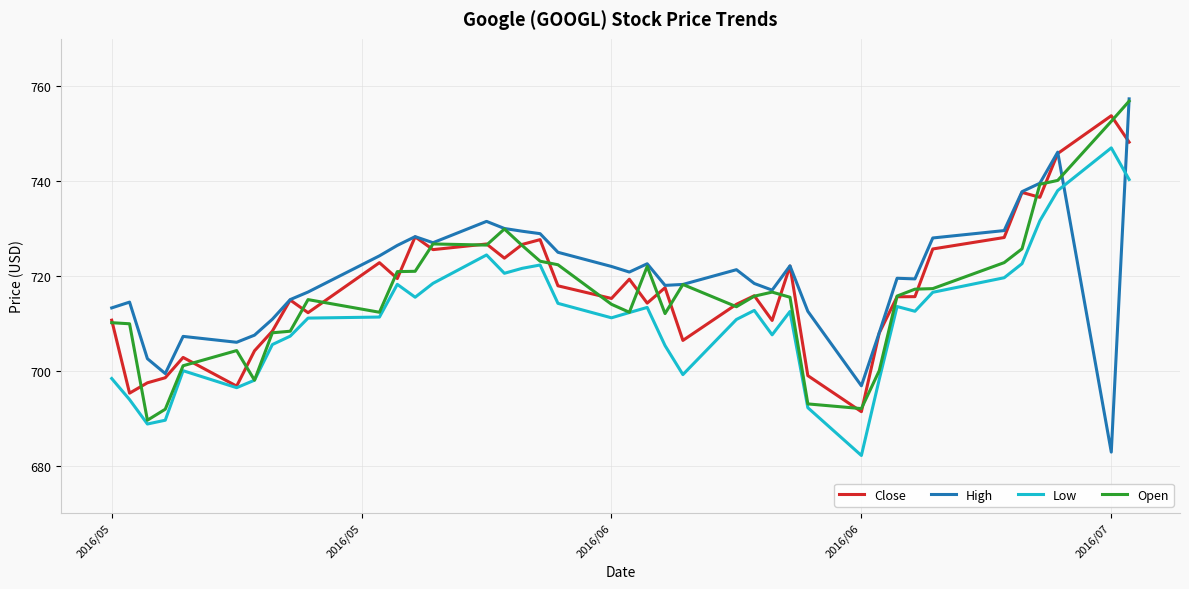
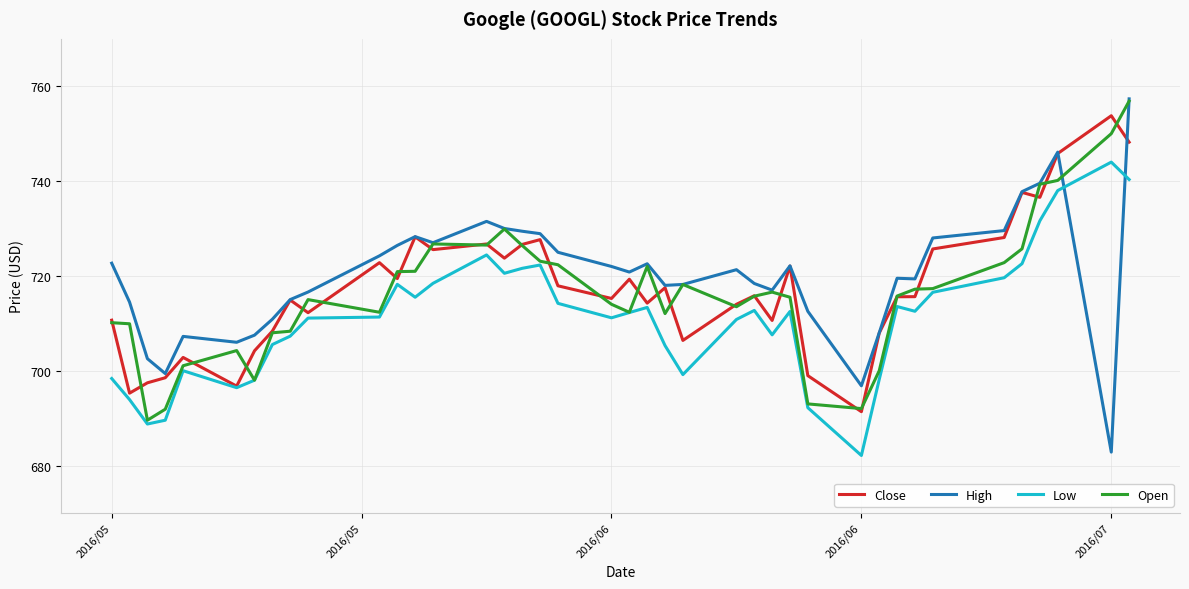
High, 2016/05: 713 -> 723
Low, 2016/07: 747 -> 744
Open, 2016/07: 753 -> 750
